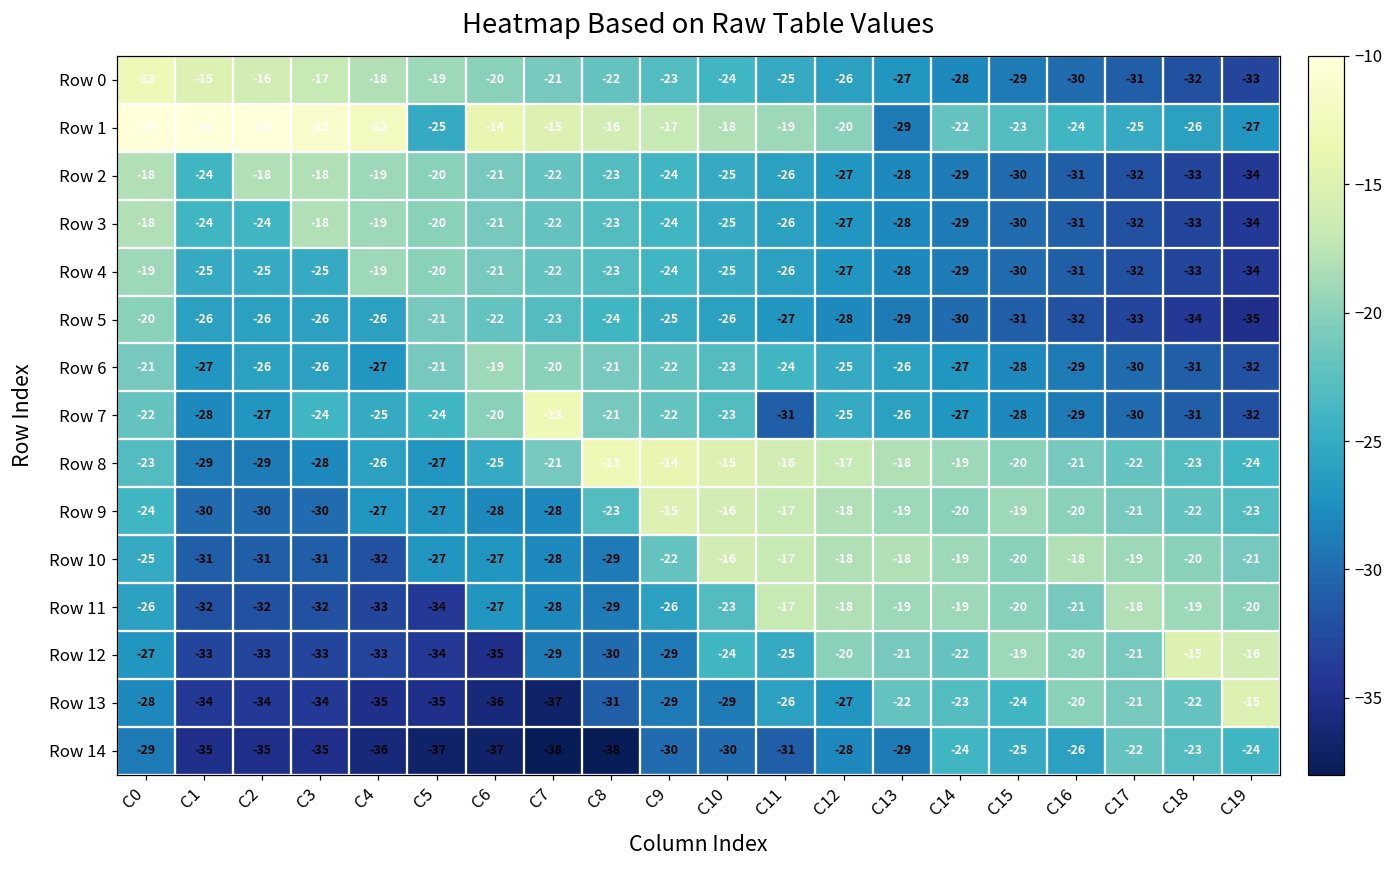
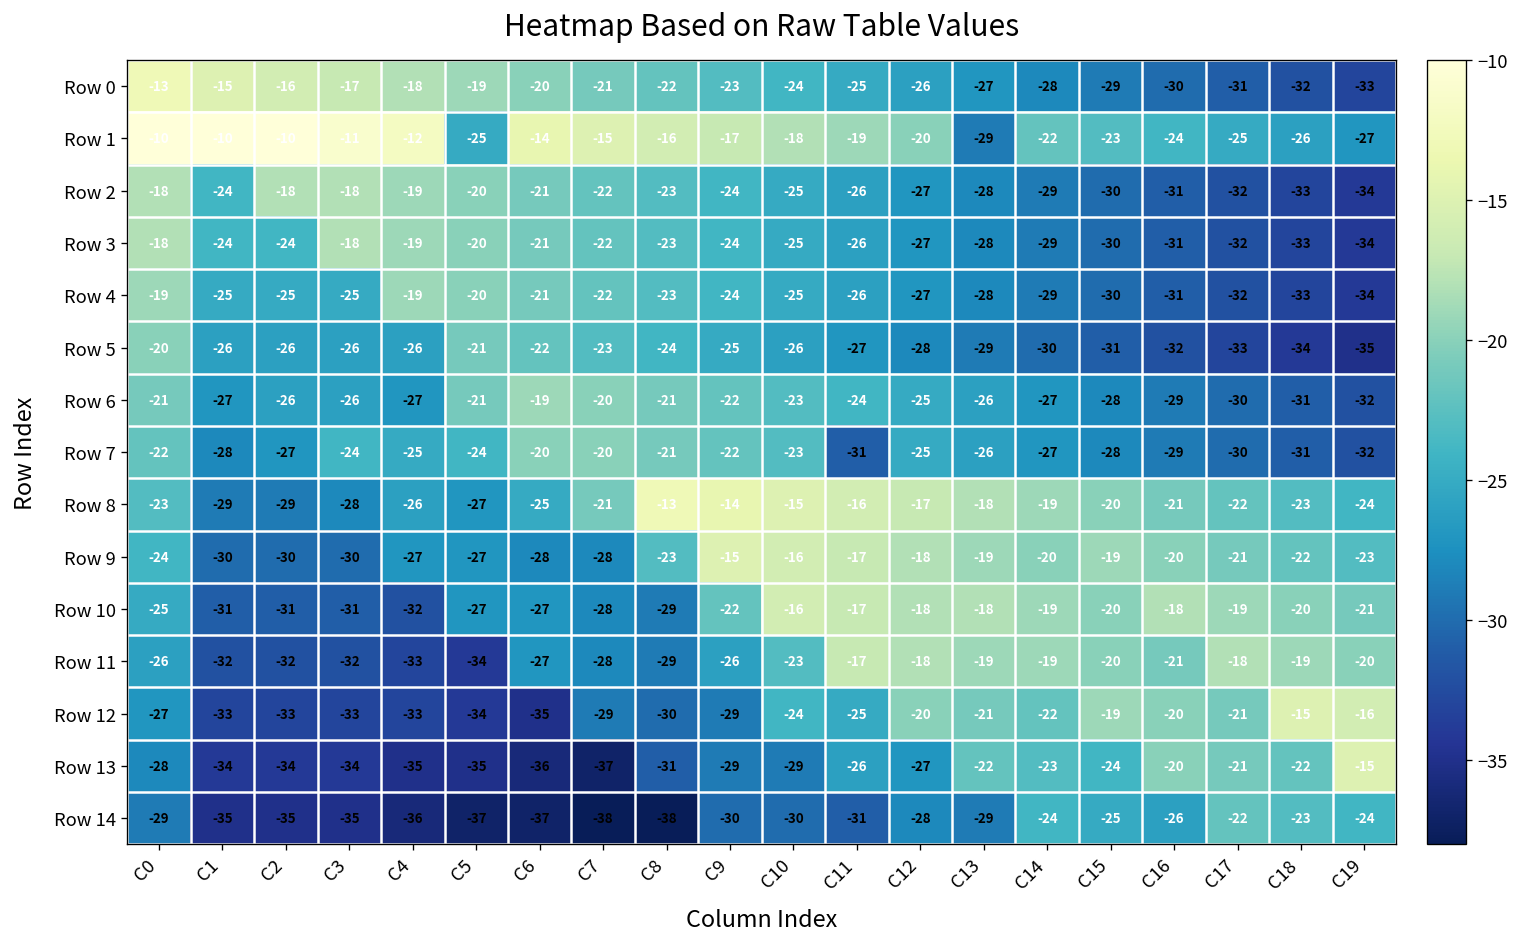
Row 7, C7: -13 -> -20
